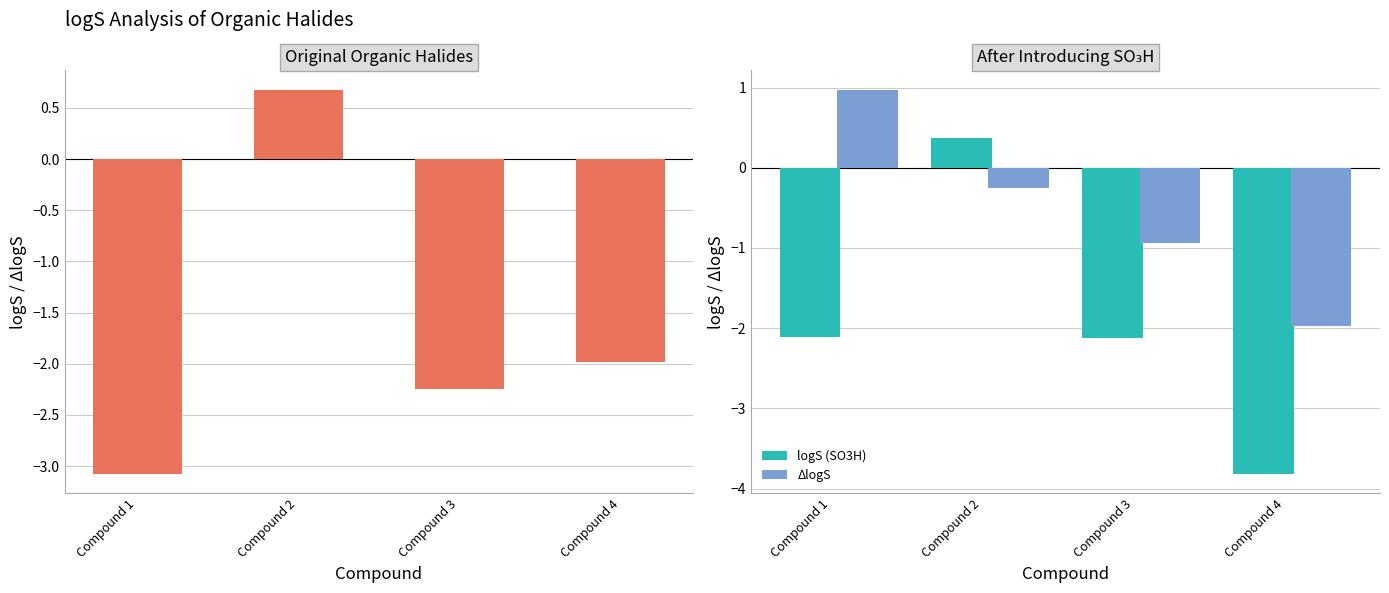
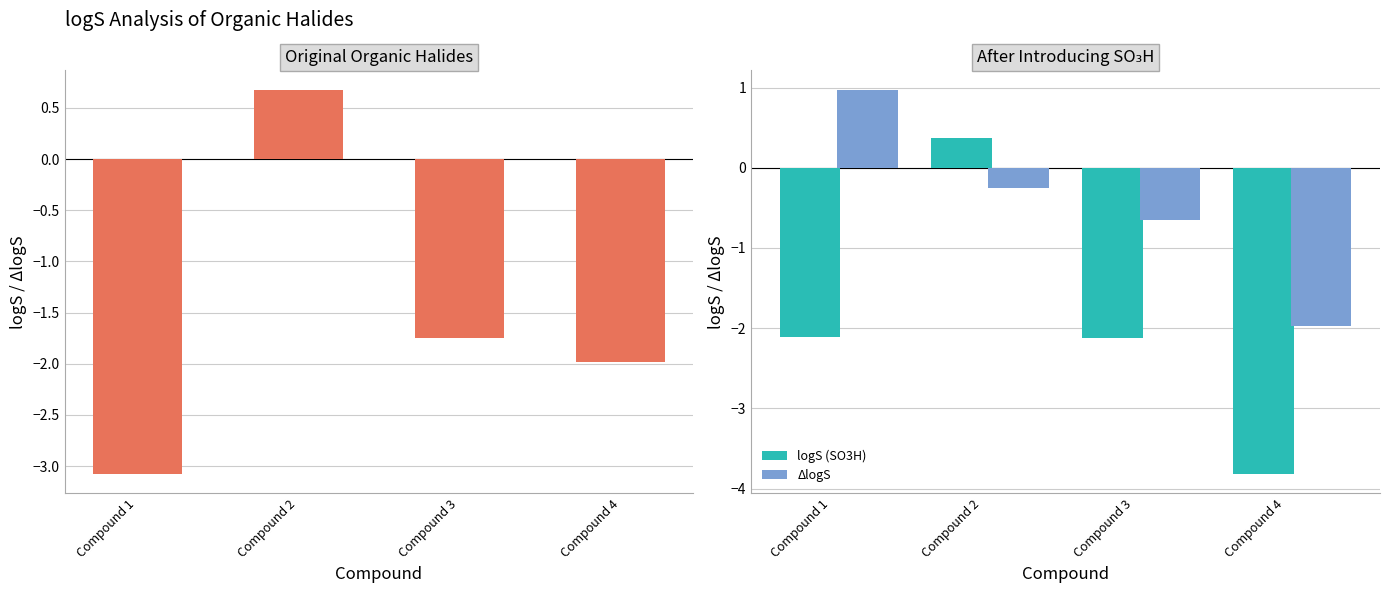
Original Organic Halides, Compound 3: -2.25 -> -1.75
After Introducing SO₃H, ΔlogS, Compound 3: -0.9 -> -0.7
